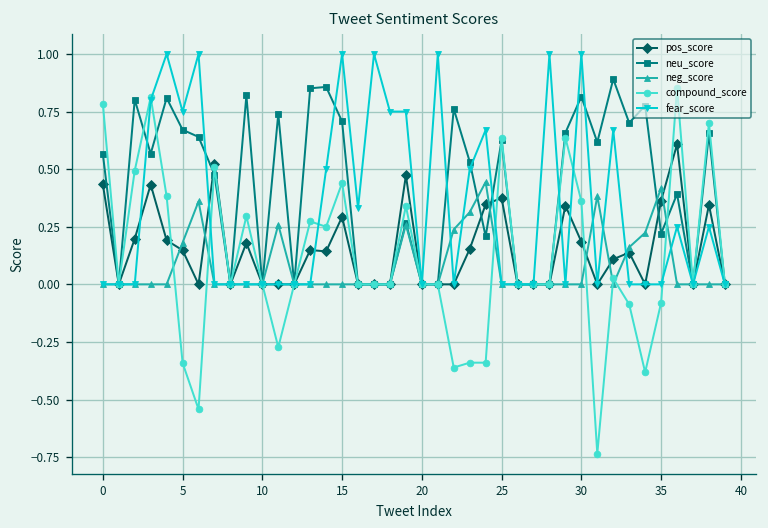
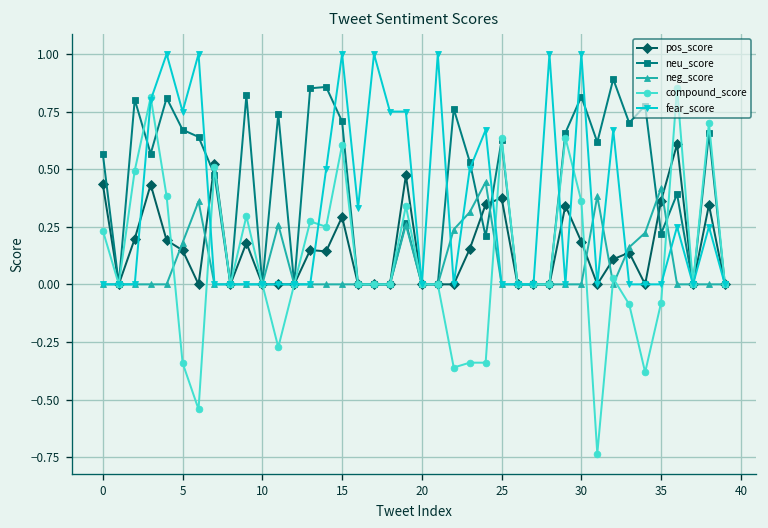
compound_score, 0: 0.78 -> 0.23
compound_score, 15: 0.44 -> 0.61
